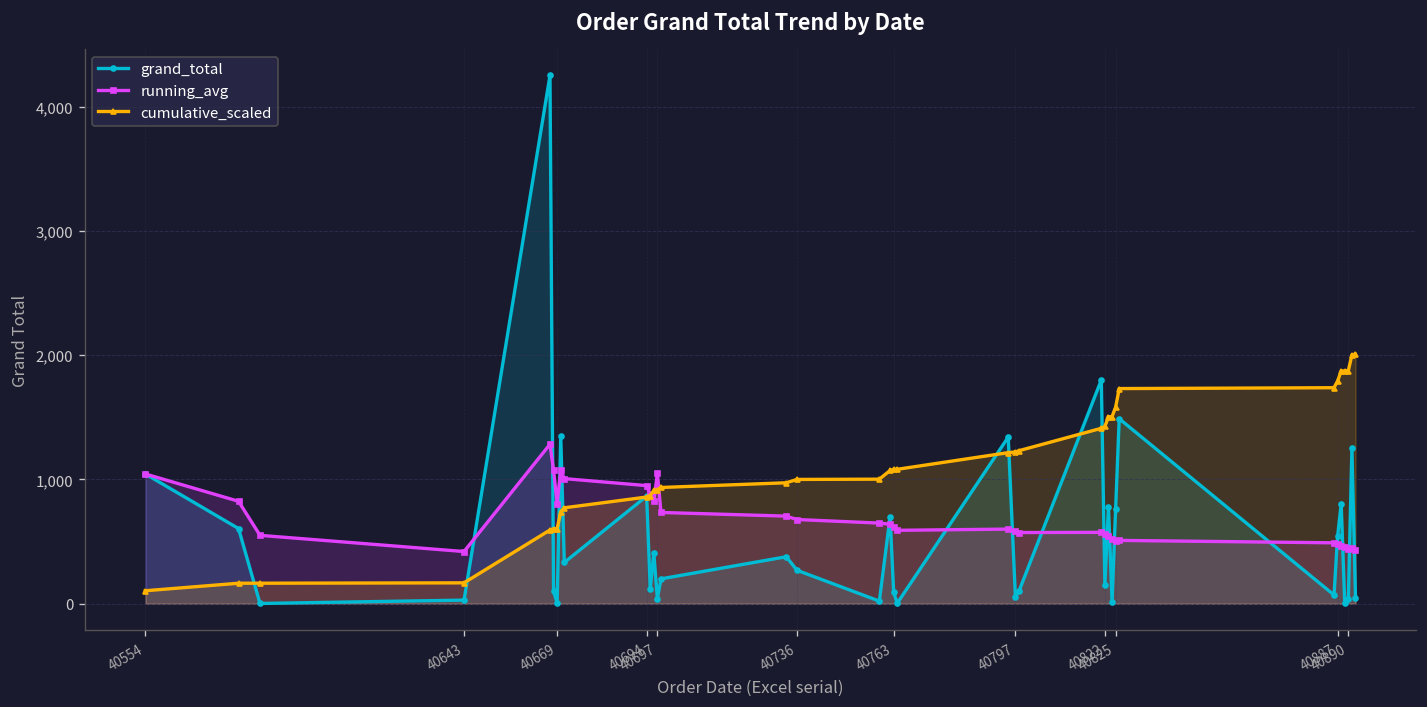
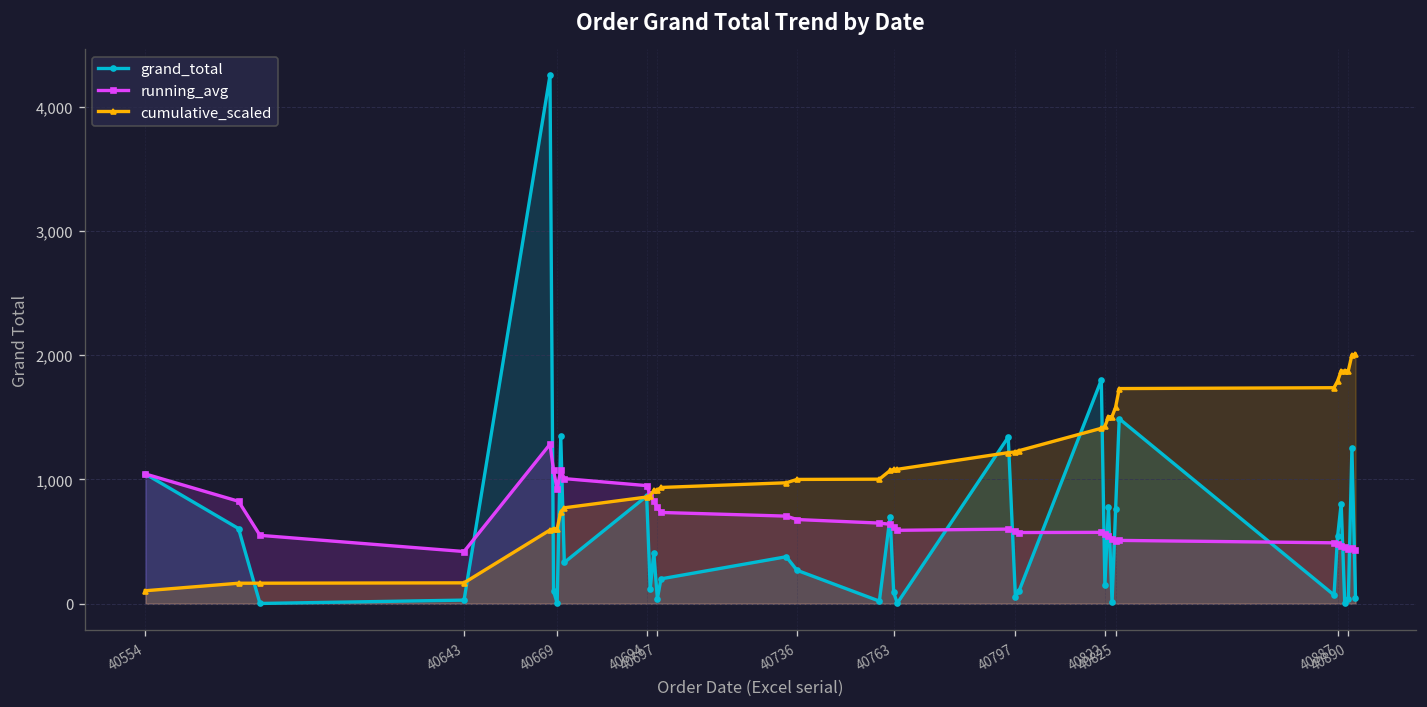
running_avg, 40669: 810 -> 920
running_avg, 40697: 1,050 -> 770
